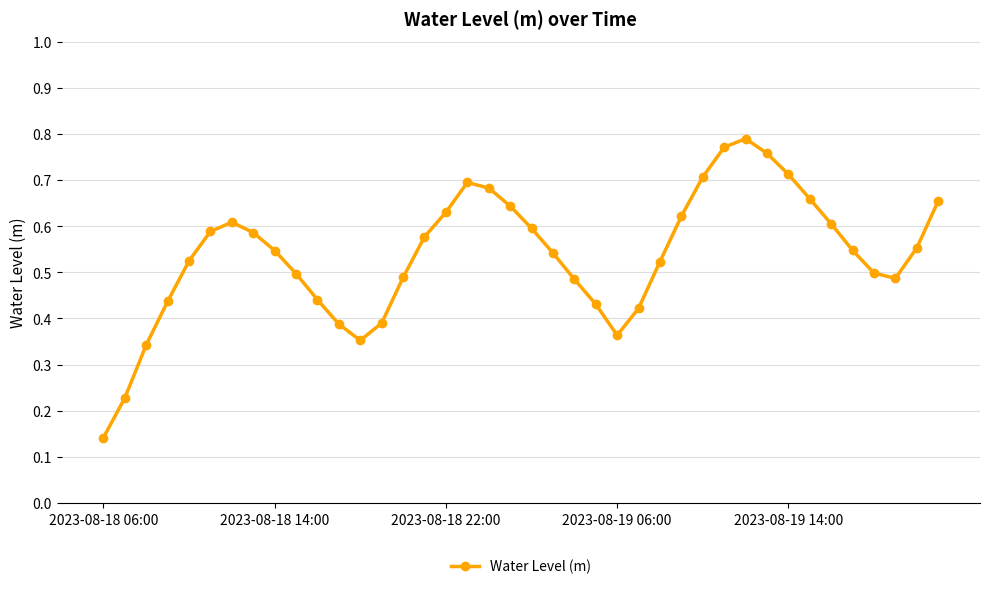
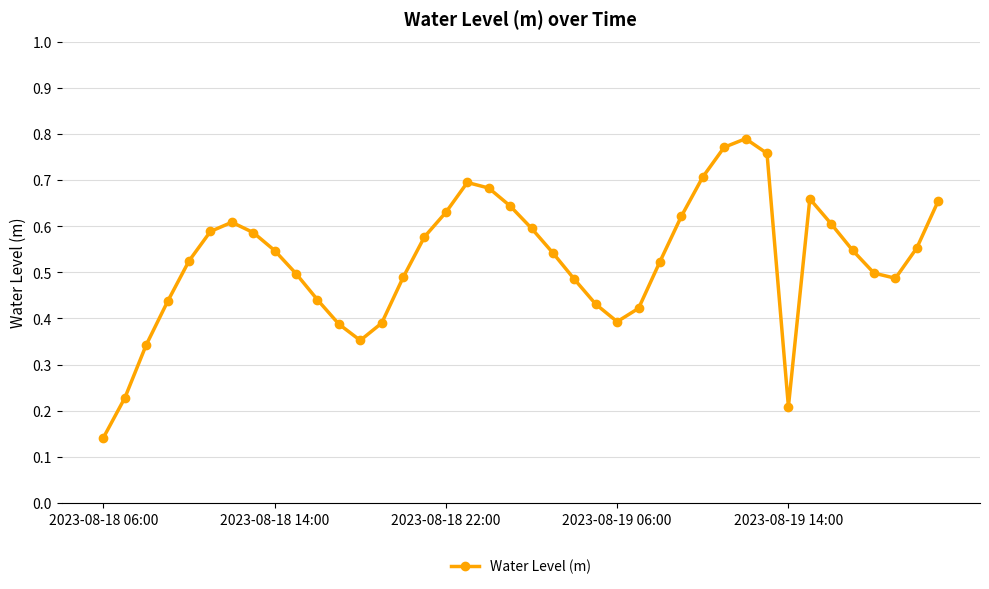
2023-08-19 06:00: 0.36 -> 0.39
2023-08-19 14:00: 0.71 -> 0.21
